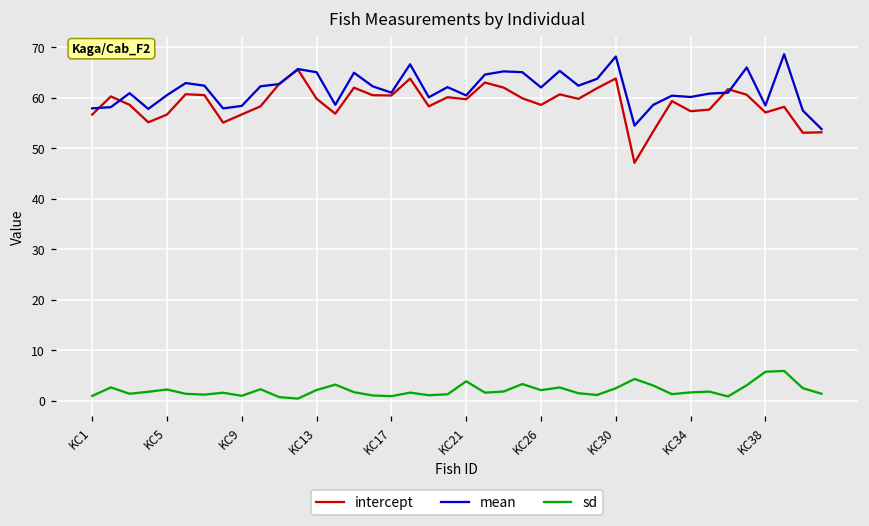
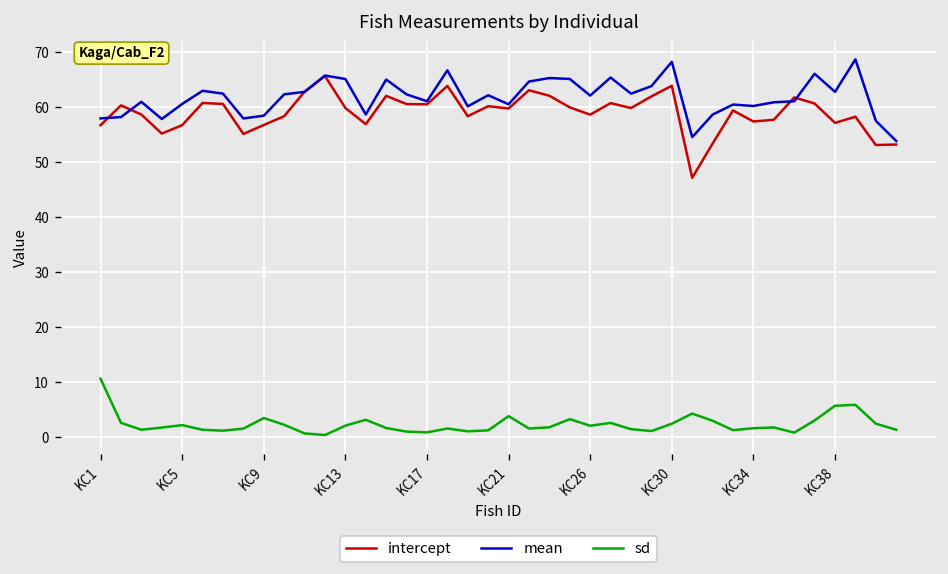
sd, KC1: 1 -> 11
sd, KC9: 1 -> 4
mean, KC38: 58 -> 63
